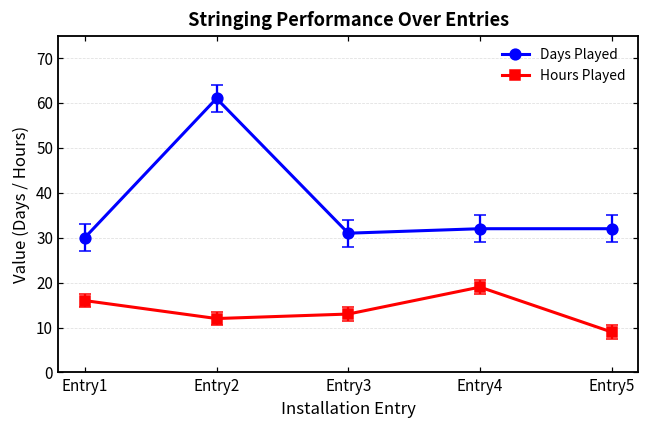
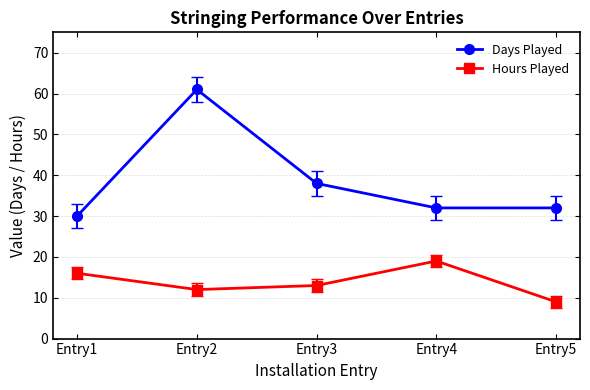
Days Played, Entry3: 31 -> 38
